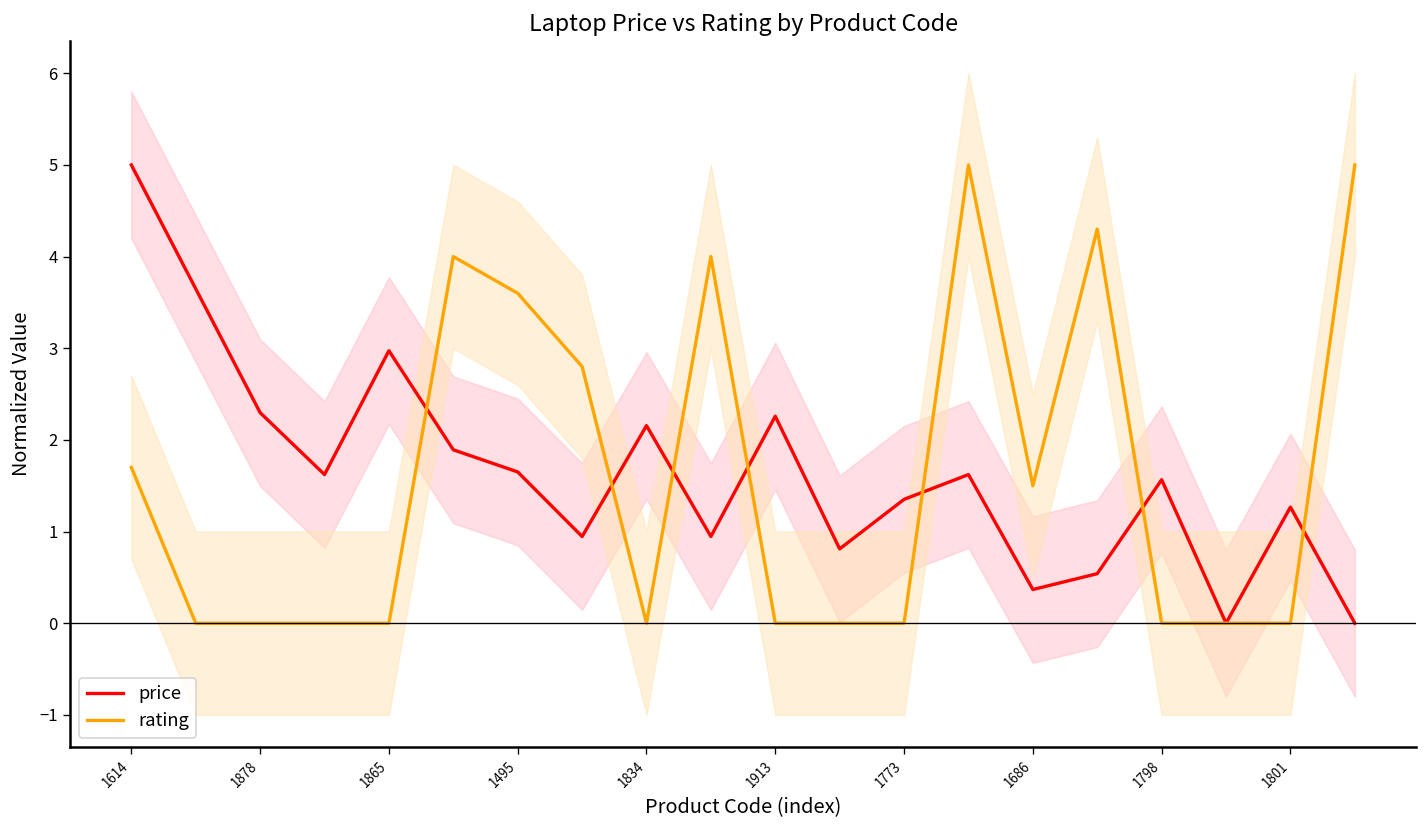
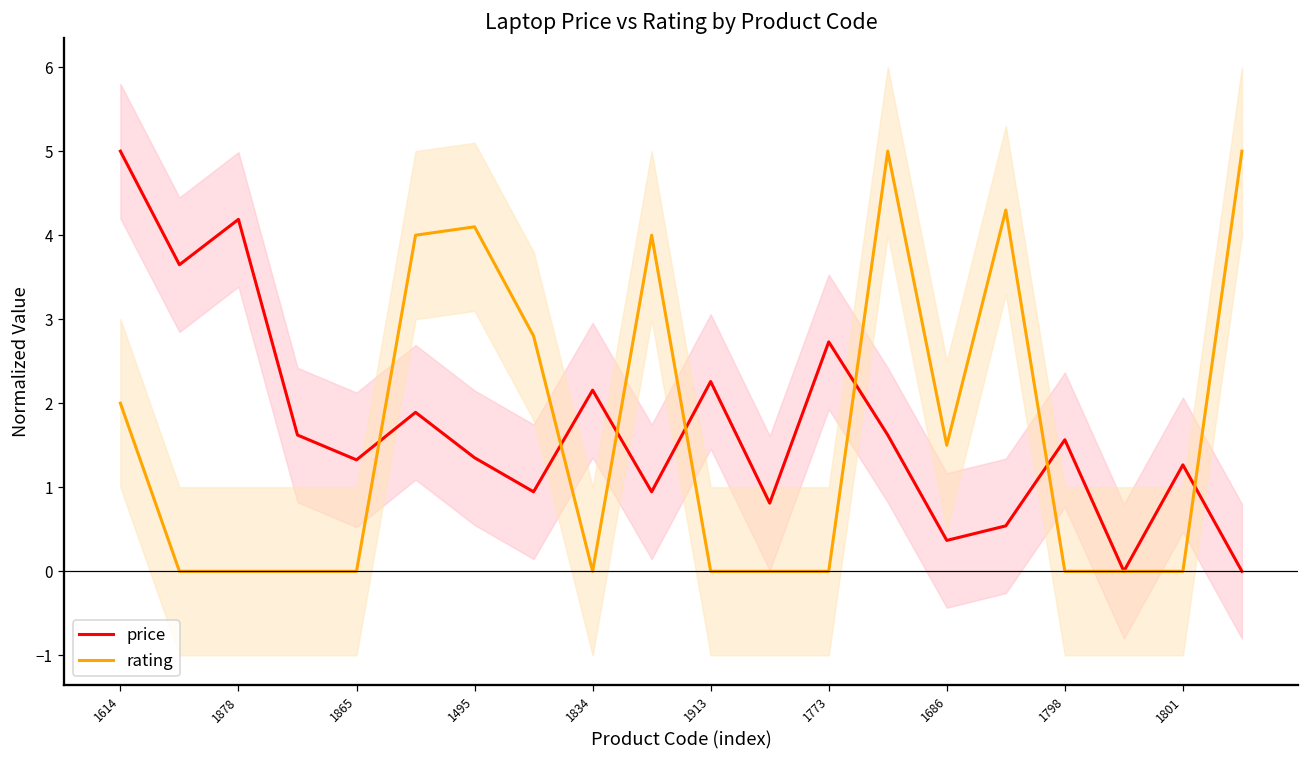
rating, 1614: 1.7 -> 2.0
price, 1878: 2.3 -> 4.2
price, 1865: 3.0 -> 1.3
price, 1495: 1.7 -> 1.4
rating, 1495: 3.6 -> 4.1
price, 1773: 1.4 -> 2.7
